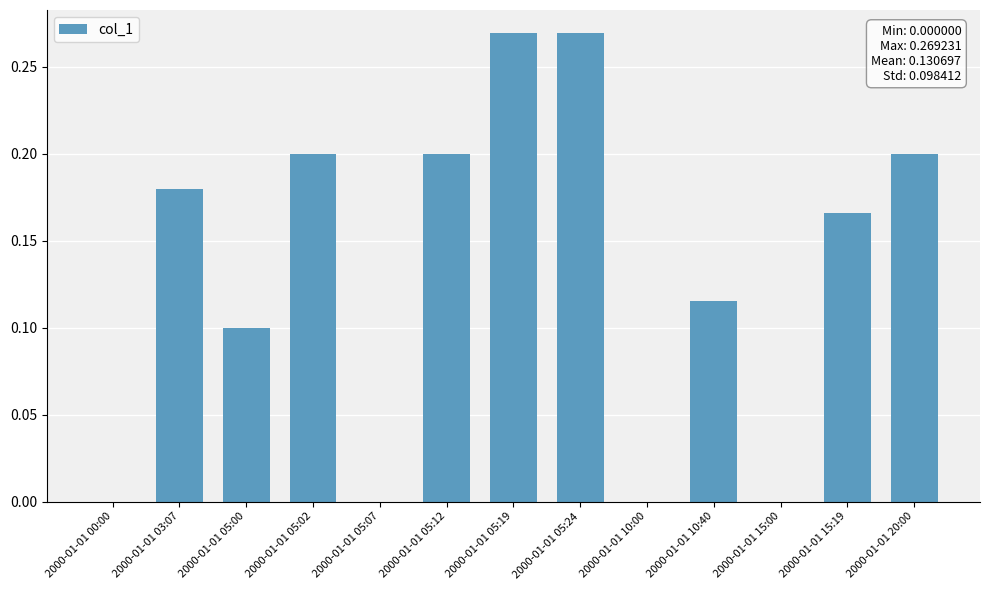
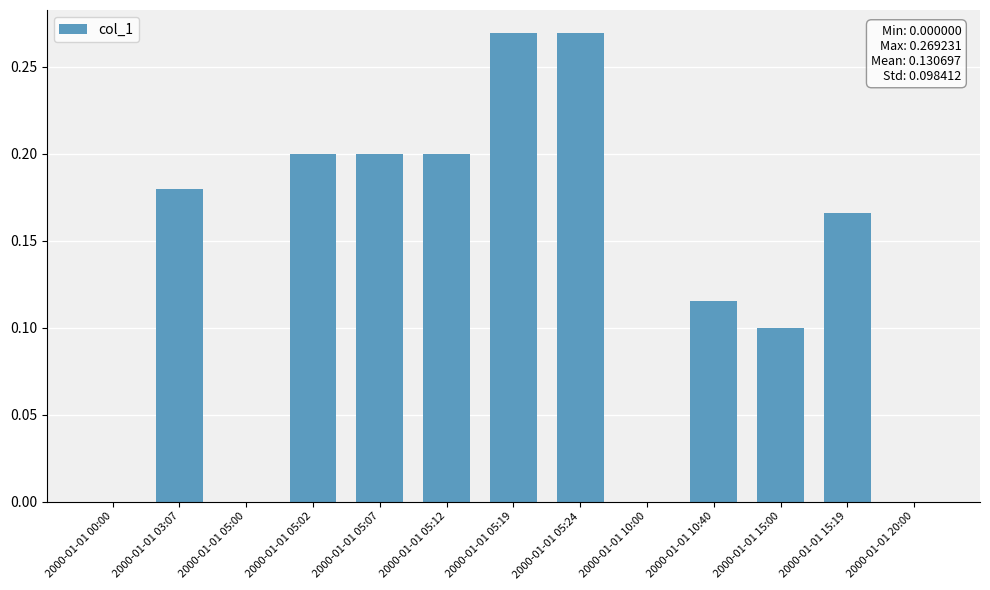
2000-01-01 05:00: 0.1 -> 0.0
2000-01-01 05:07: 0.0 -> 0.2
2000-01-01 15:00: 0.0 -> 0.1
2000-01-01 20:00: 0.2 -> 0.0
